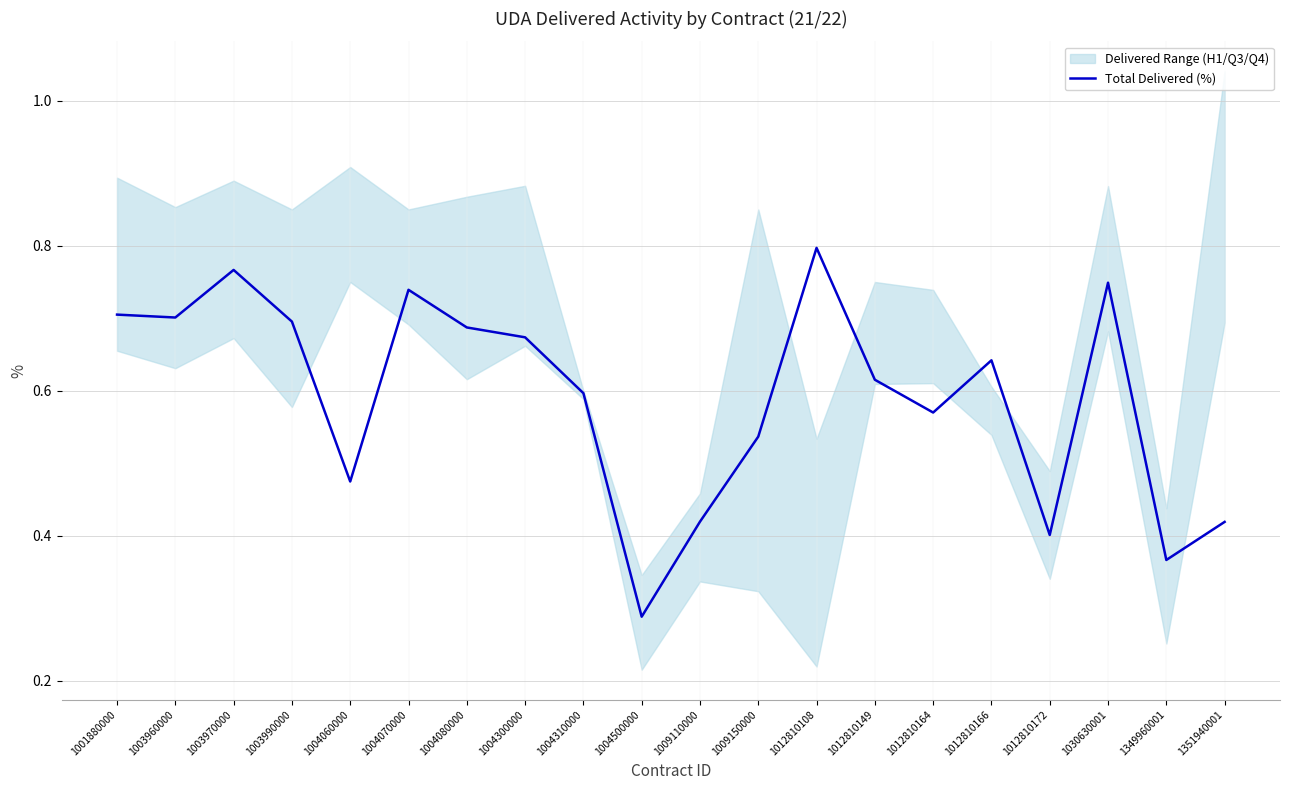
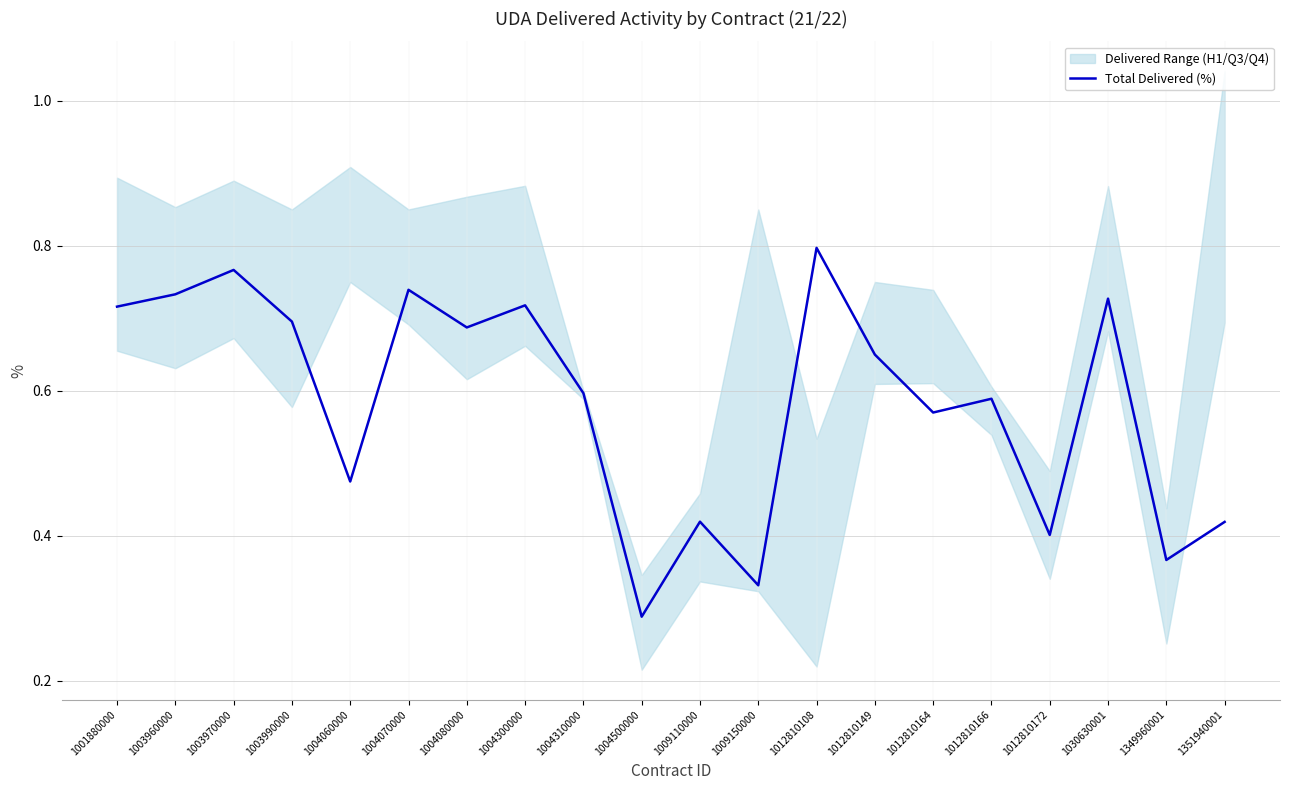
Total Delivered (%), 1001880000: 0.71 -> 0.72
Total Delivered (%), 1003960000: 0.70 -> 0.73
Total Delivered (%), 1004300000: 0.67 -> 0.72
Total Delivered (%), 1009150000: 0.54 -> 0.33
Total Delivered (%), 1012810149: 0.62 -> 0.65
Total Delivered (%), 1012810166: 0.64 -> 0.59
Total Delivered (%), 1030630001: 0.75 -> 0.73
